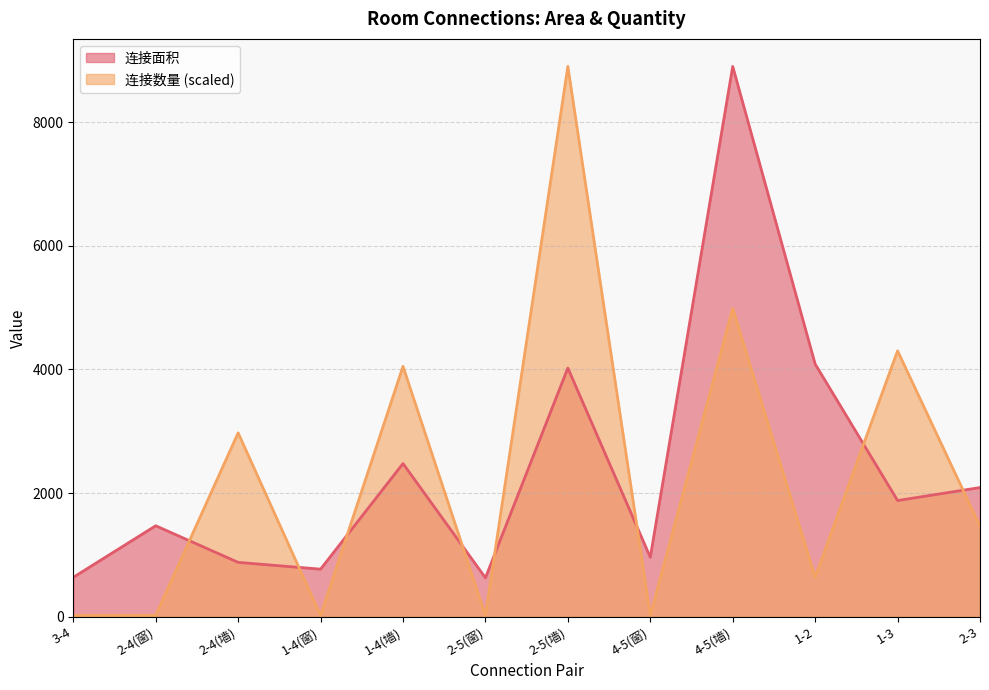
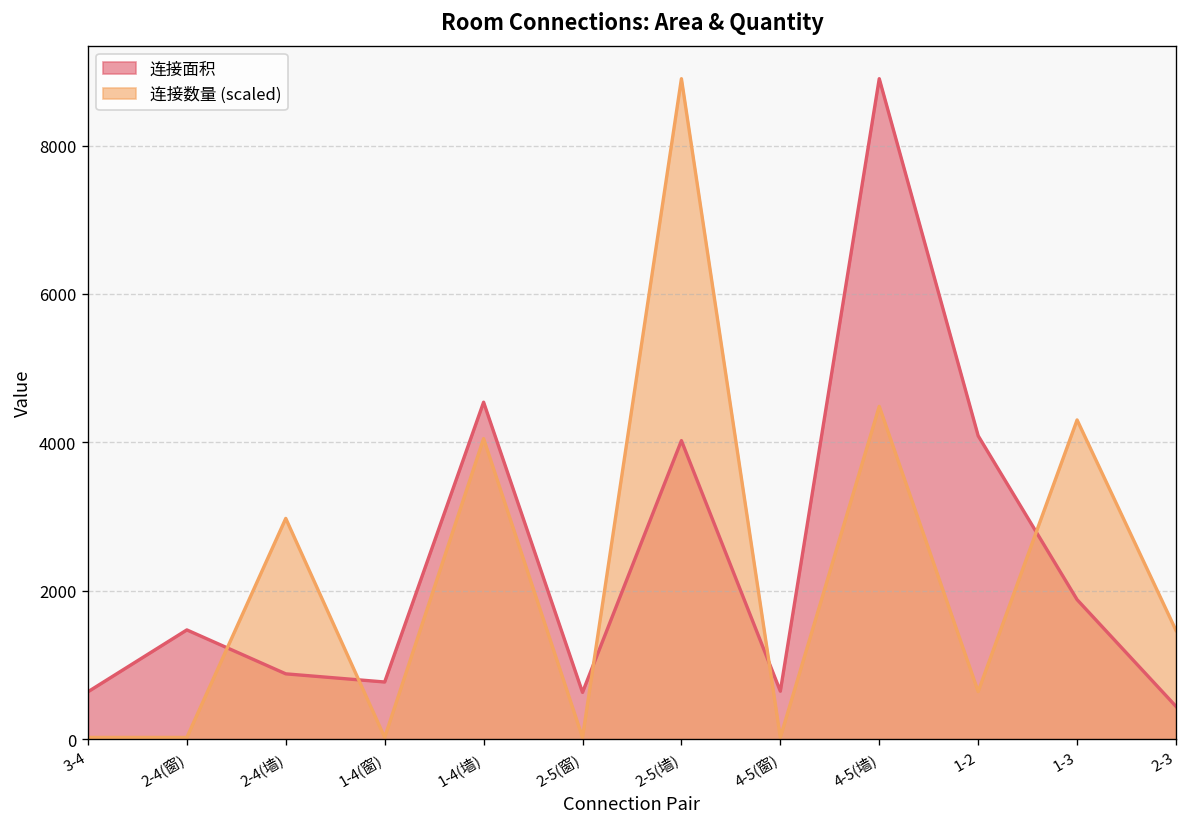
连接面积, 1-4(墙): 2500 -> 4500
连接面积, 4-5(窗): 1000 -> 600
连接数量 (scaled), 4-5(墙): 5000 -> 4500
连接面积, 2-3: 2100 -> 400
